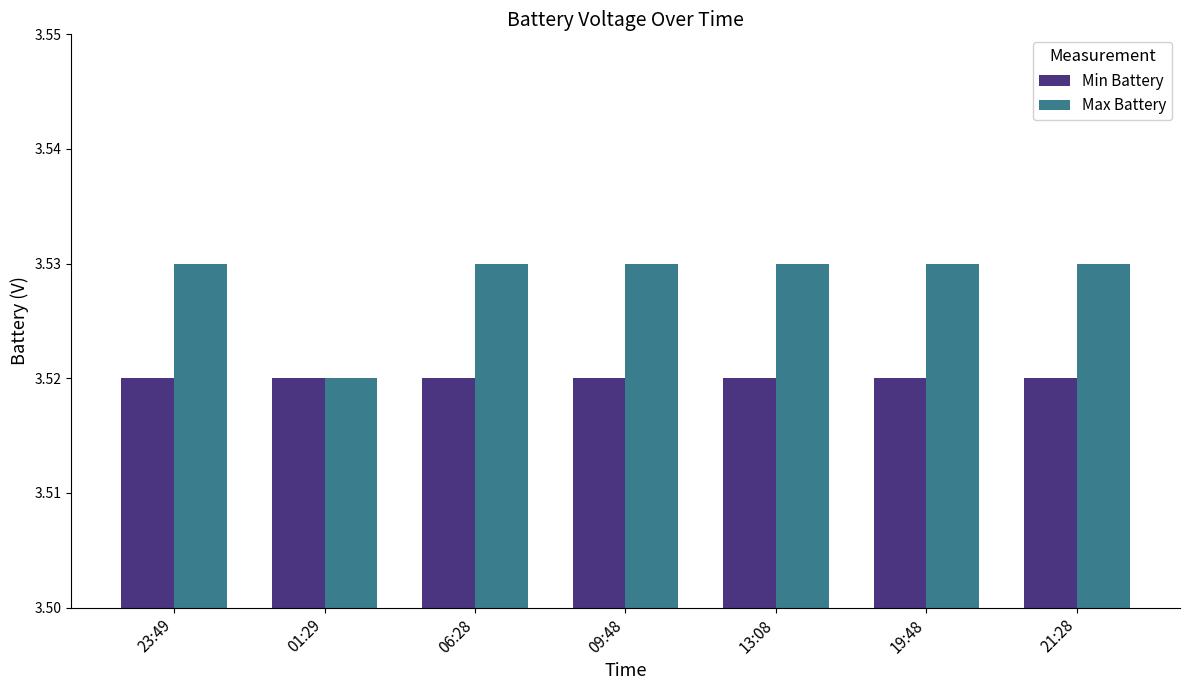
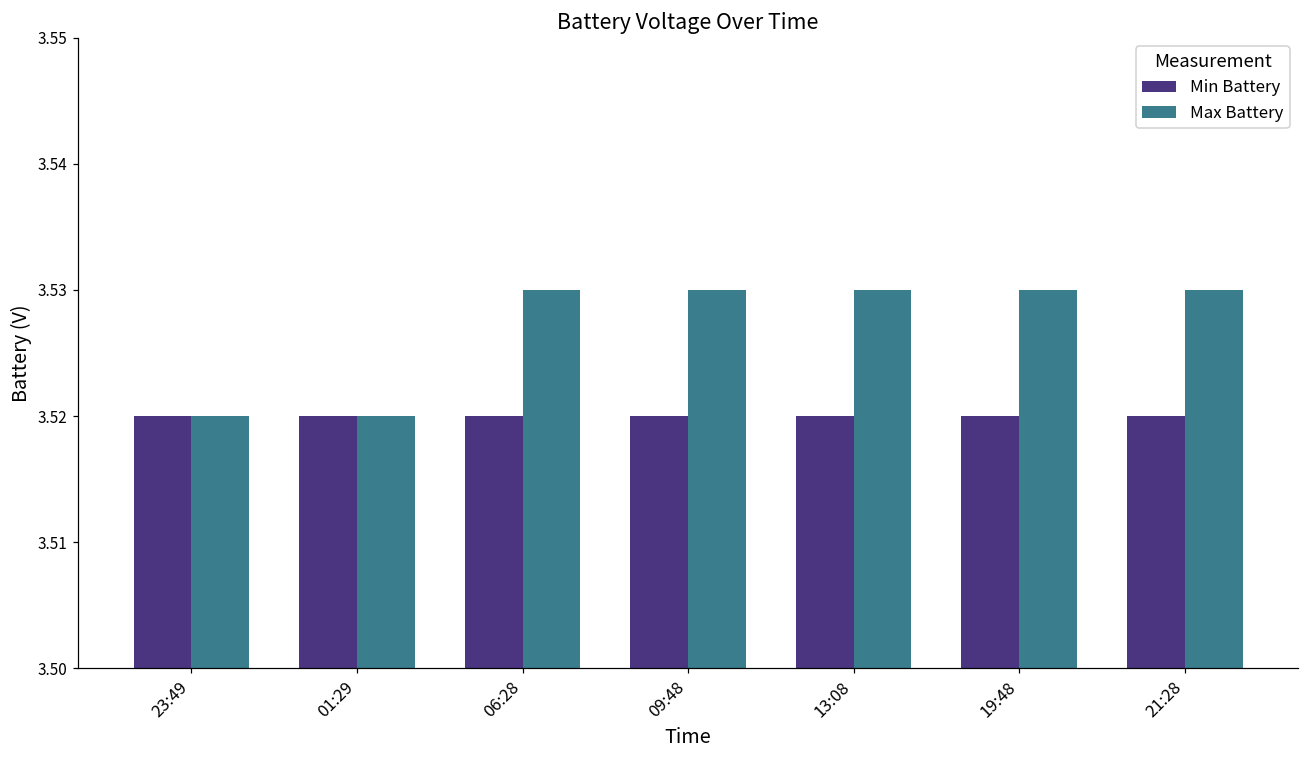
Max Battery, 23:49: 3.53 -> 3.52
